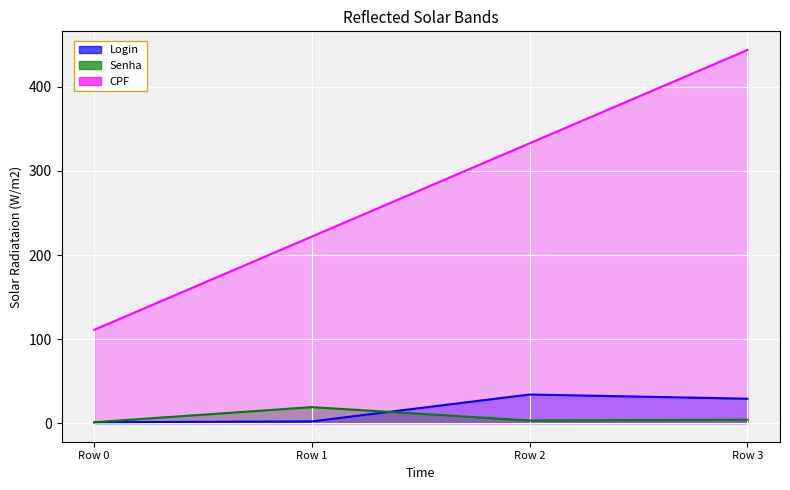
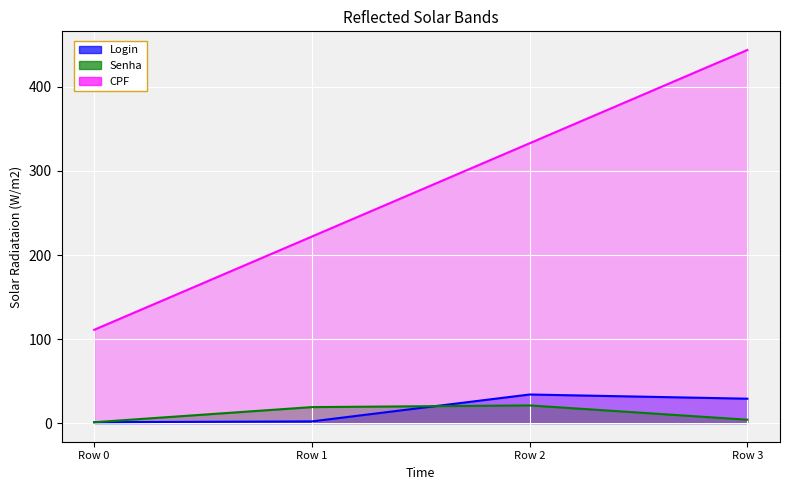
Senha, Row 2: 0 -> 20
